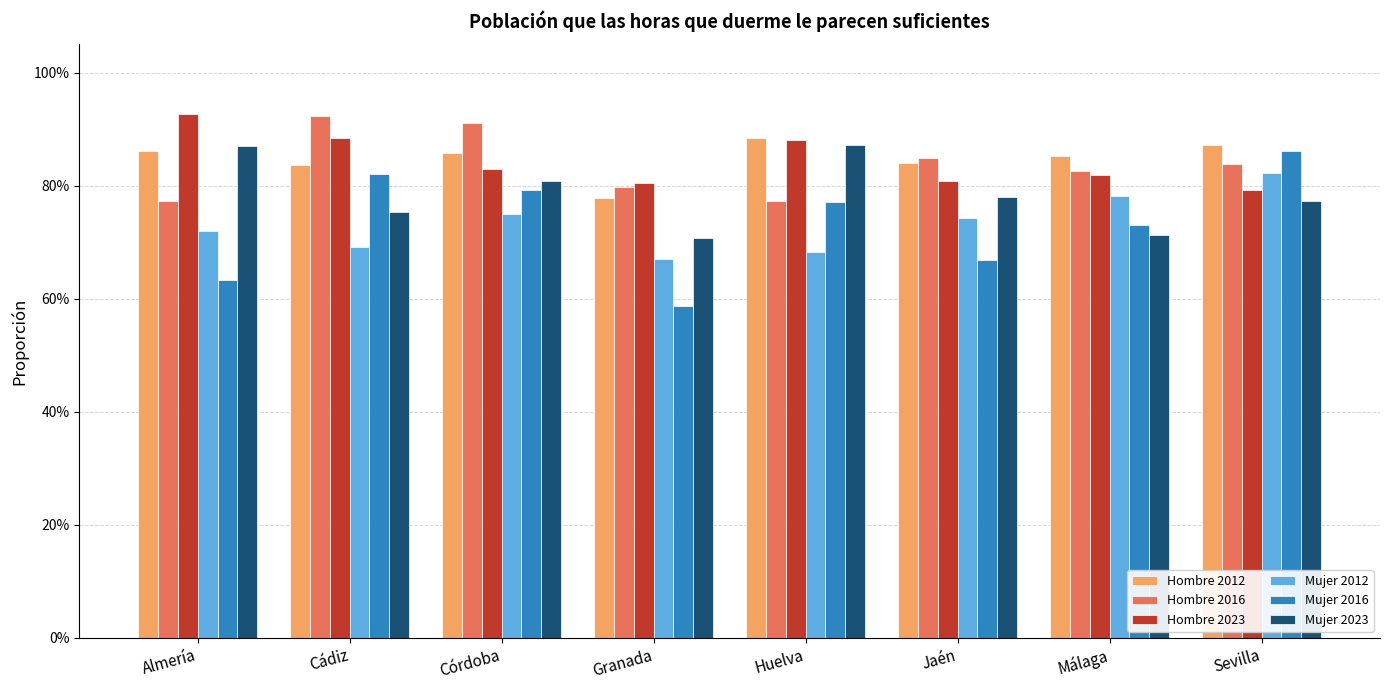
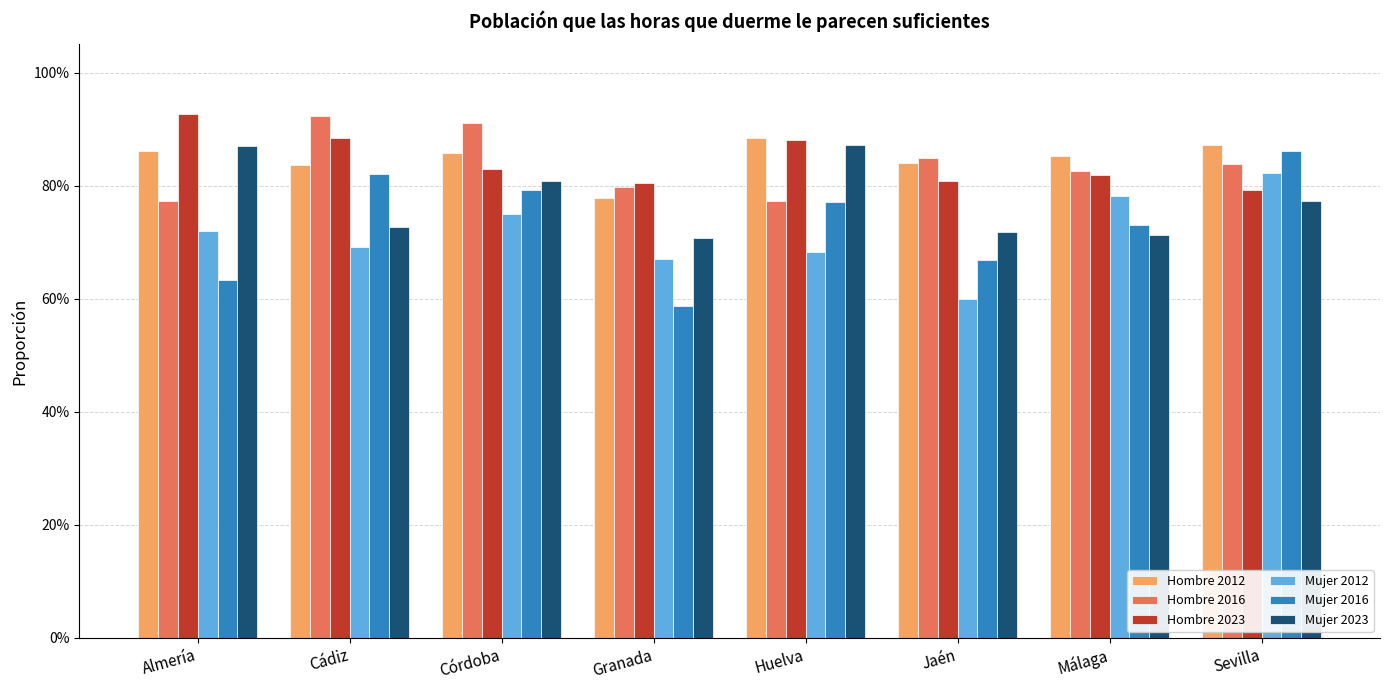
Mujer 2023, Cádiz: 75% -> 73%
Mujer 2012, Jaén: 74% -> 60%
Mujer 2023, Jaén: 78% -> 72%
